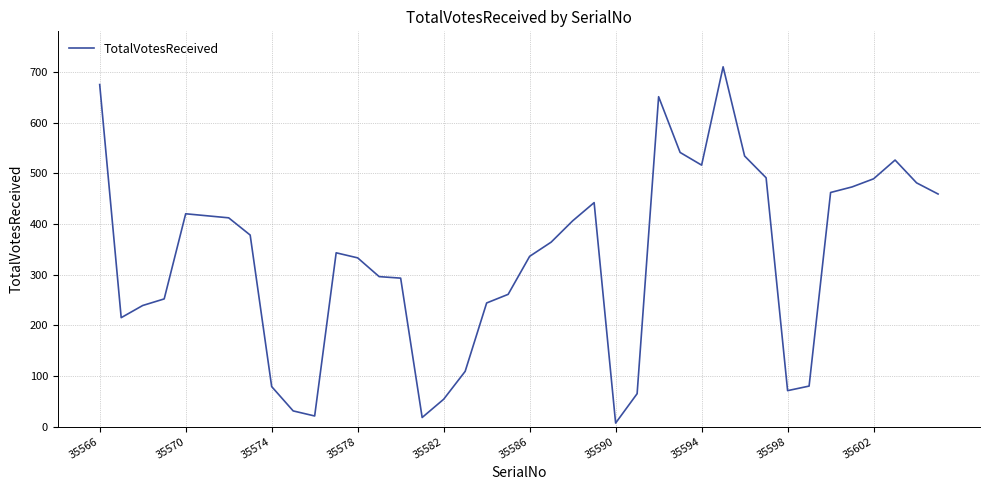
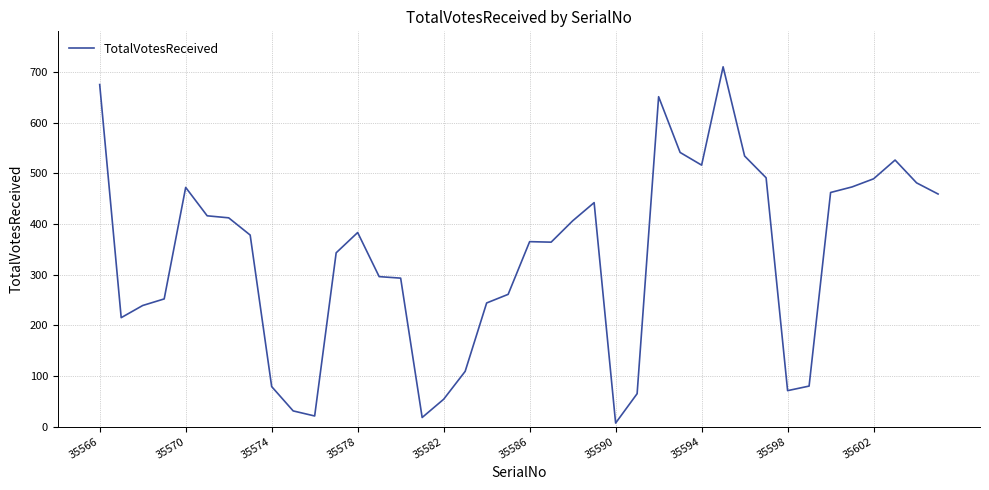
35570: 420 -> 470
35578: 330 -> 380
35586: 340 -> 370
